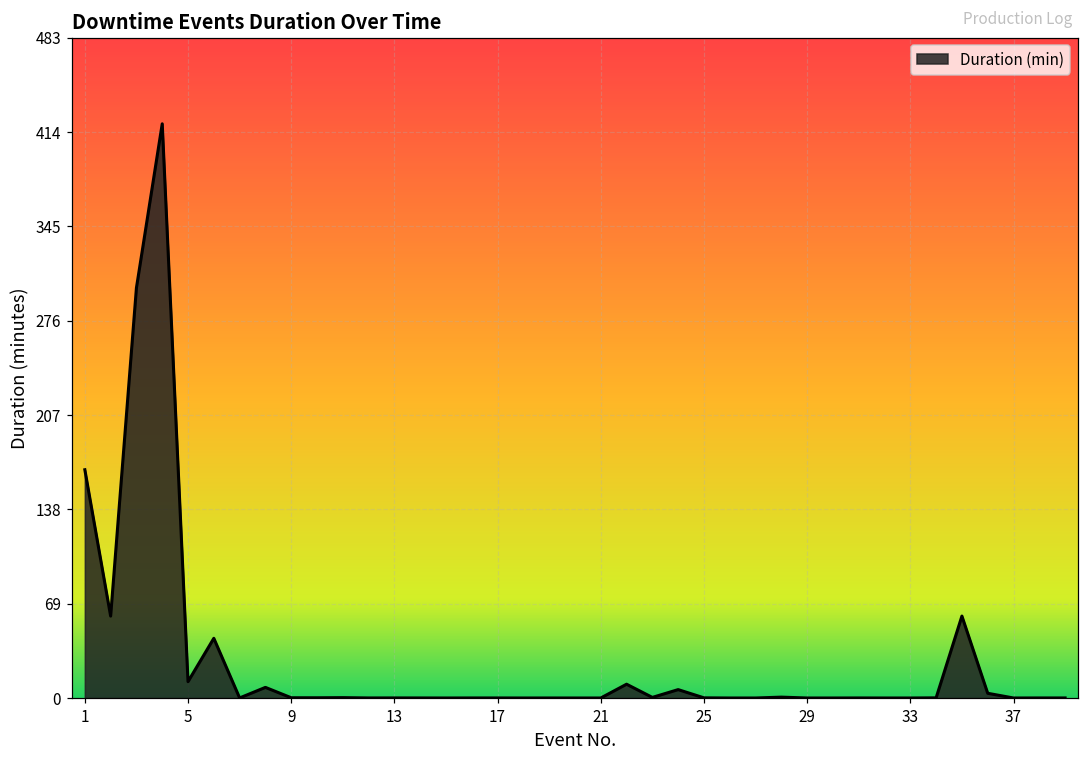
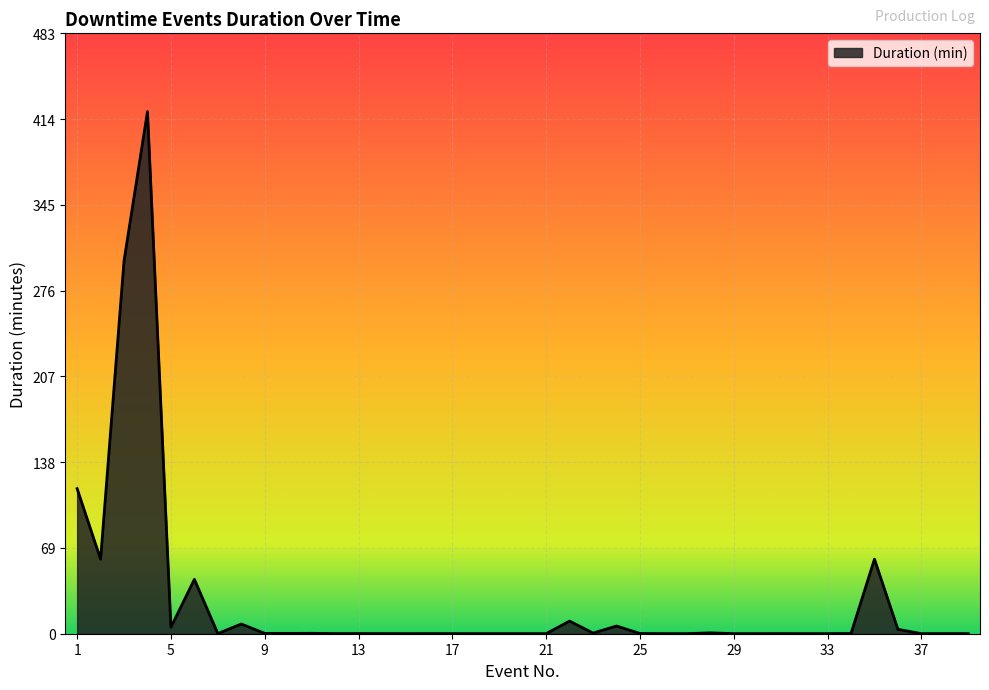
1: 167 -> 117
5: 12 -> 5
